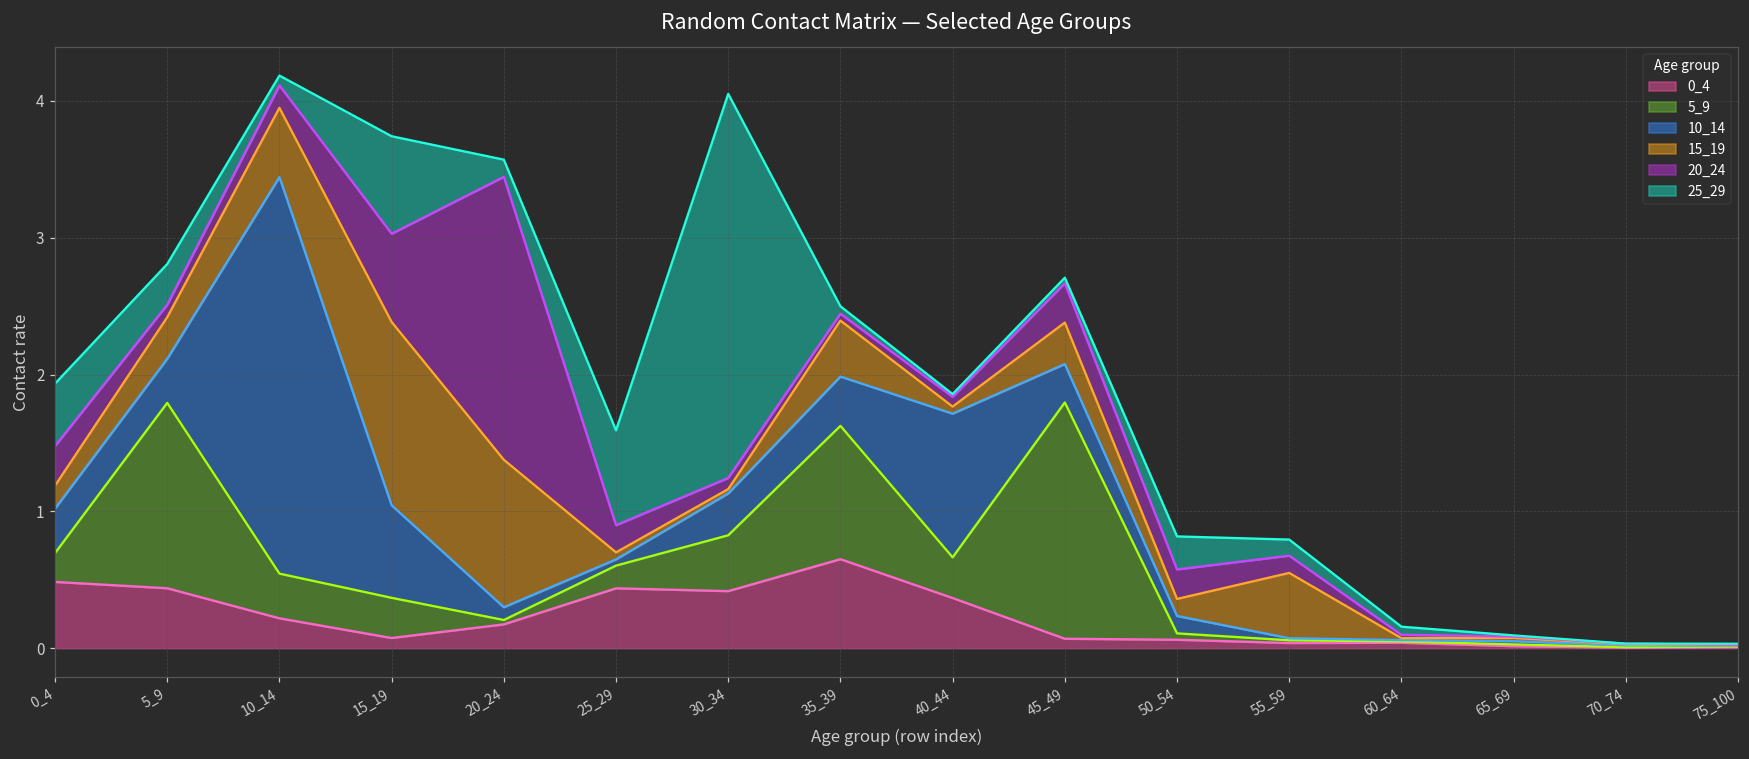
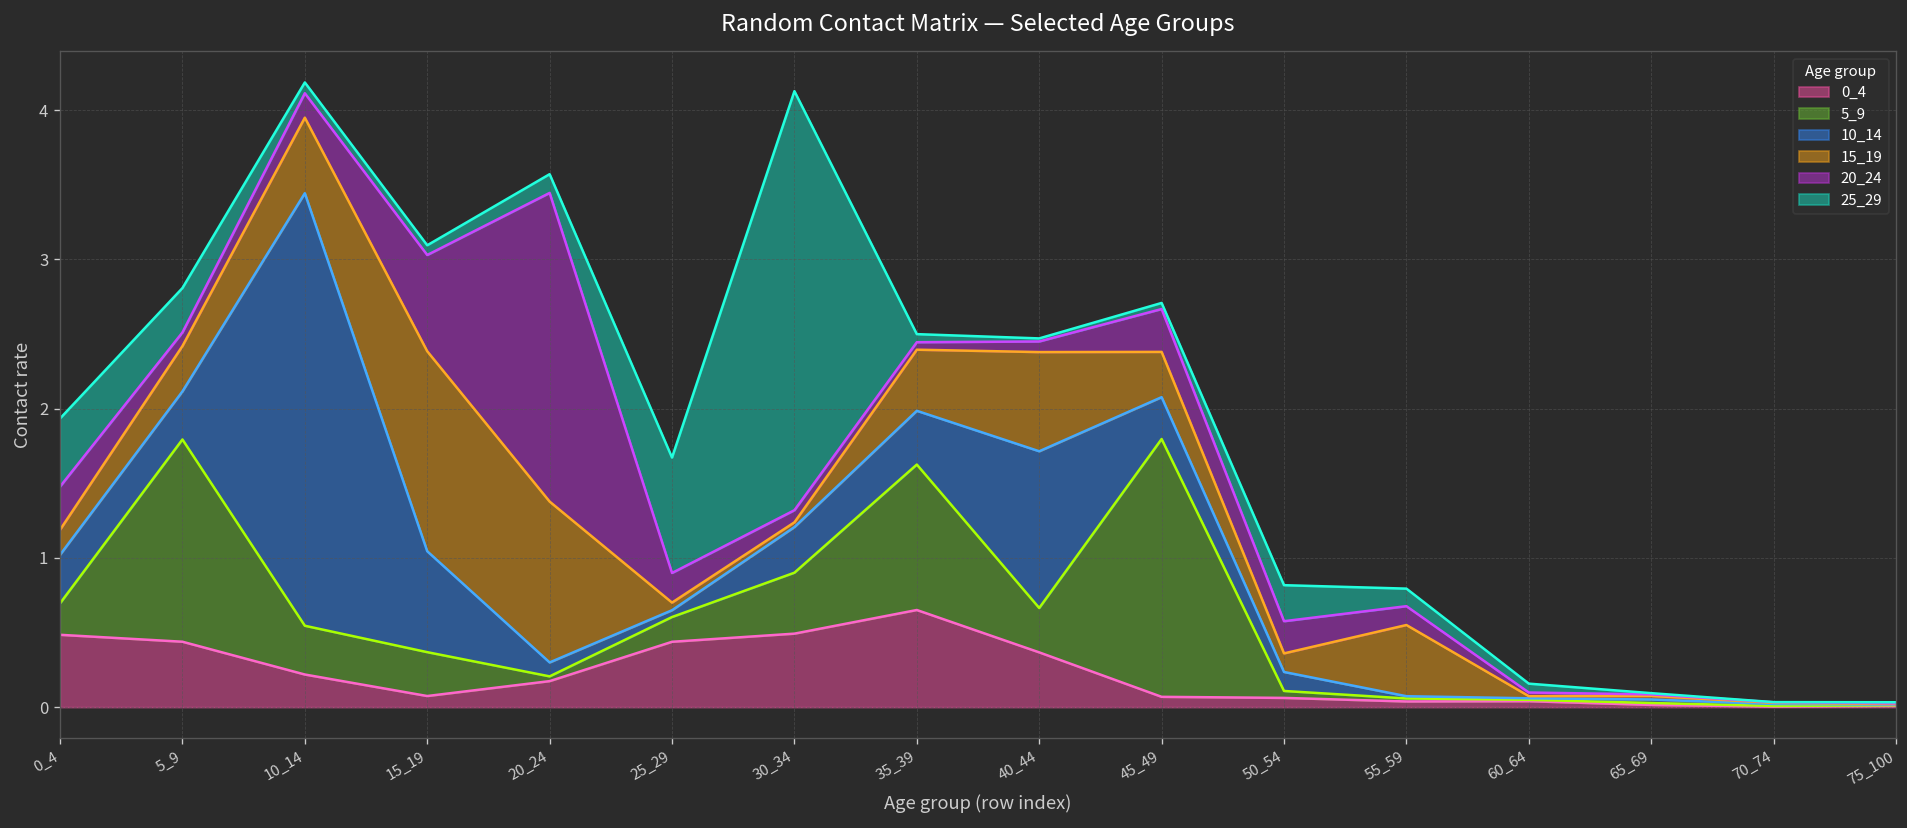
25_29, 15_19: 0.71 -> 0.07
25_29, 25_29: 0.69 -> 0.77
0_4, 30_34: 0.42 -> 0.49
15_19, 40_44: 0.05 -> 0.66
